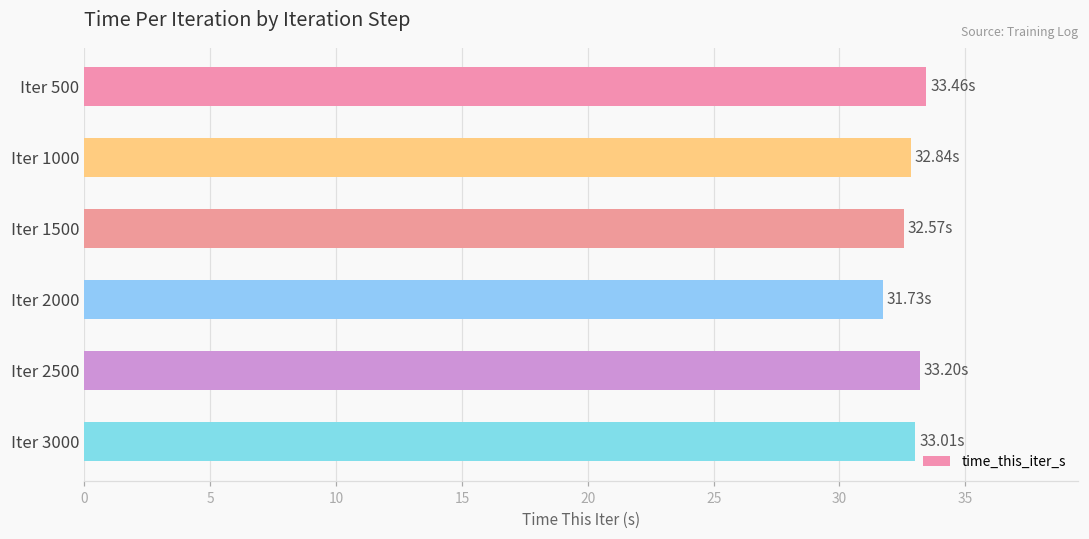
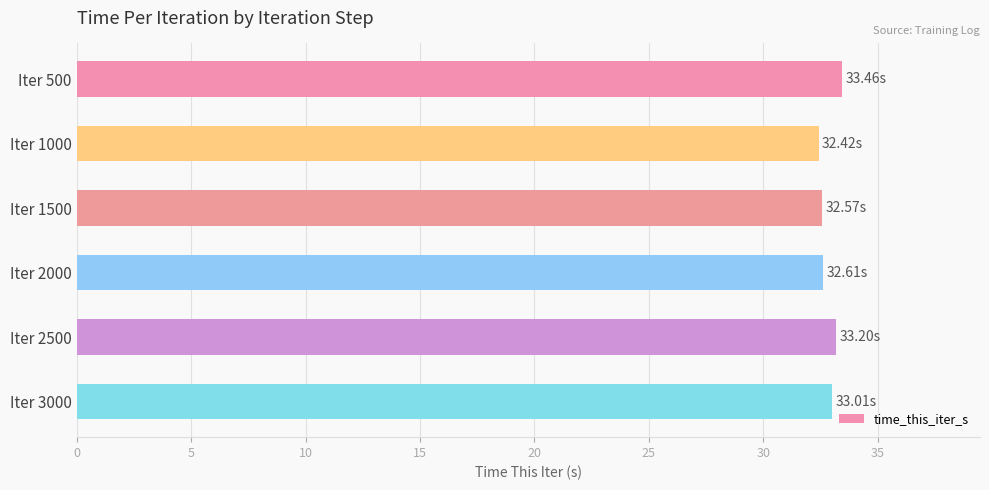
Iter 1000: 32.84s -> 32.42s
Iter 2000: 31.73s -> 32.61s
